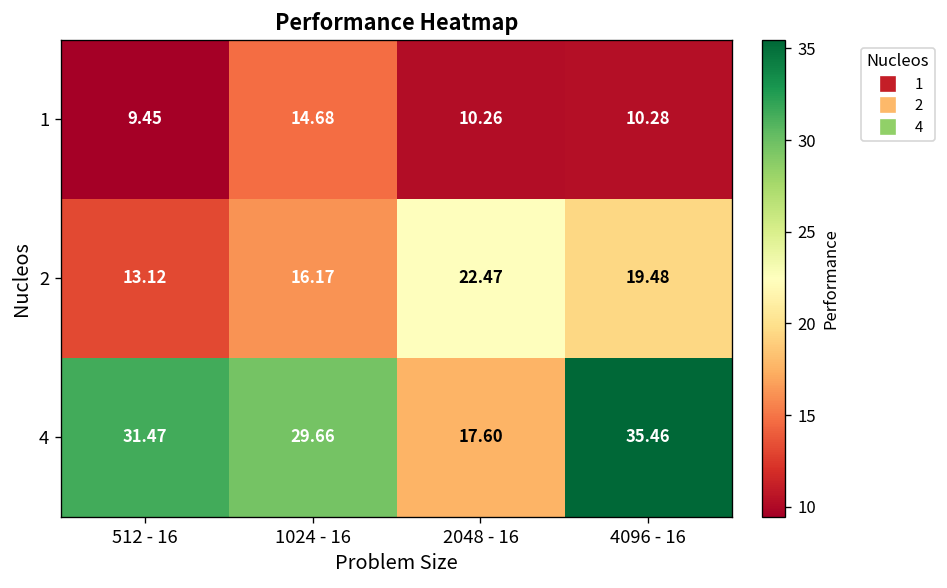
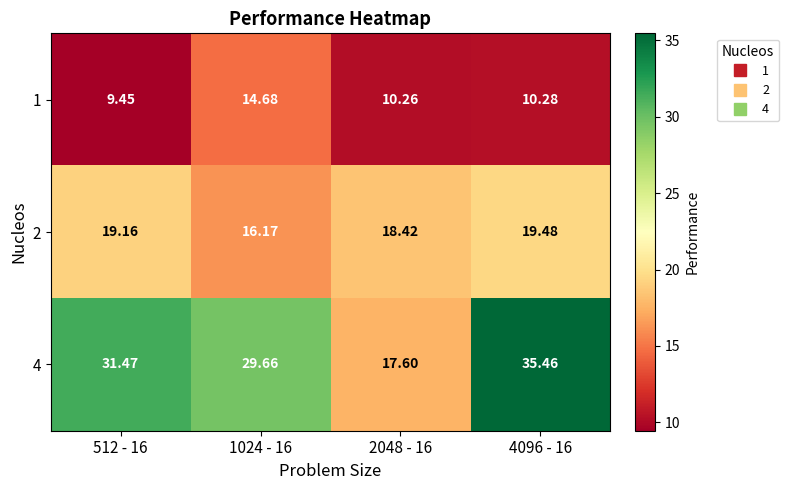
2, 512 - 16: 13.12 -> 19.16
2, 2048 - 16: 22.47 -> 18.42
